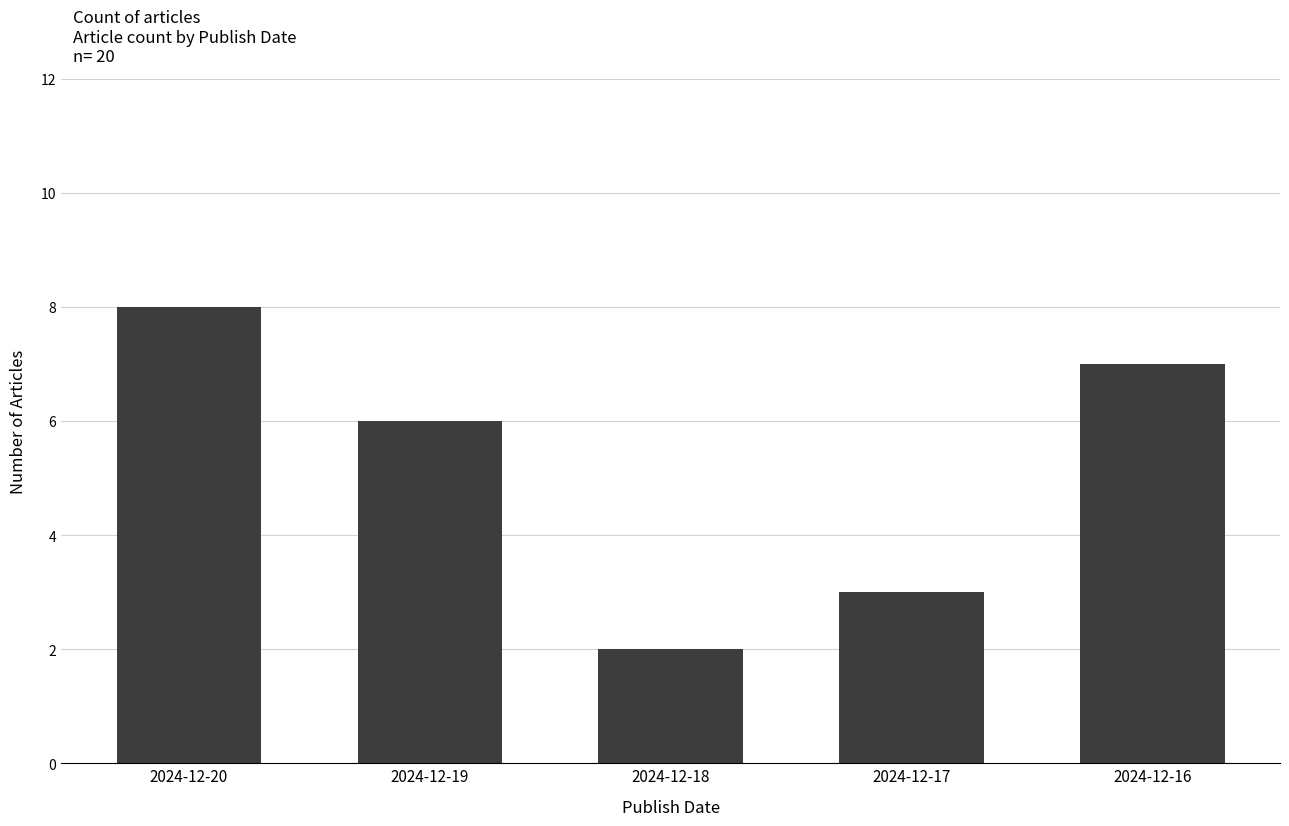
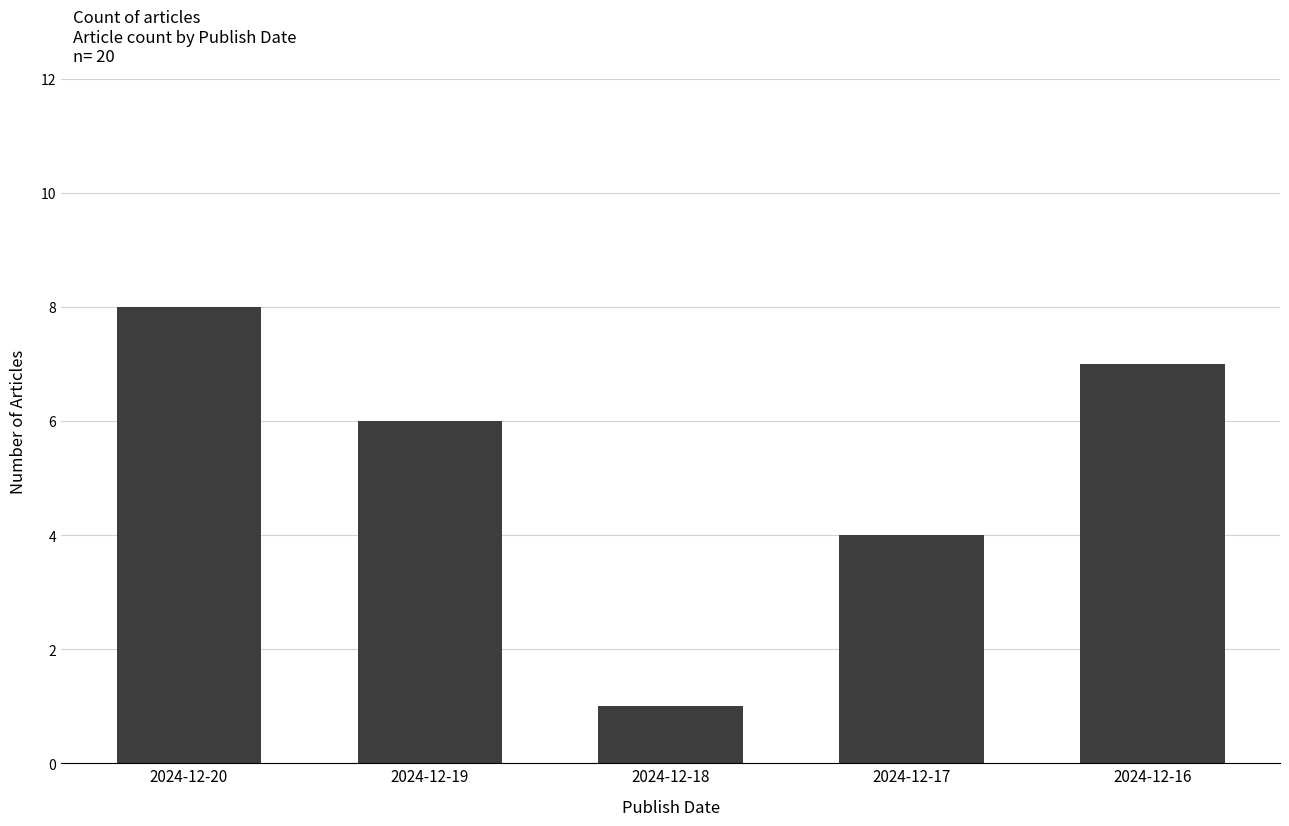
2024-12-18: 2 -> 1
2024-12-17: 3 -> 4
